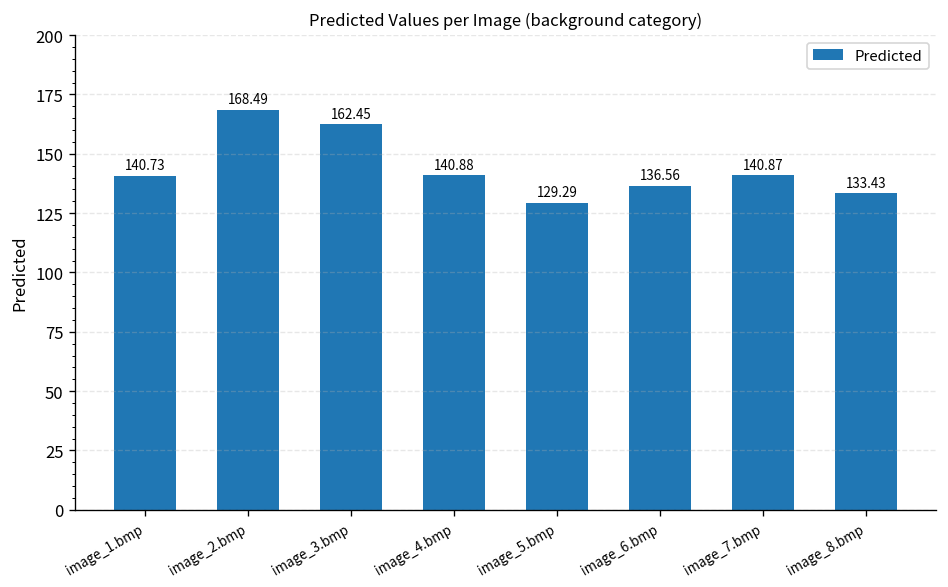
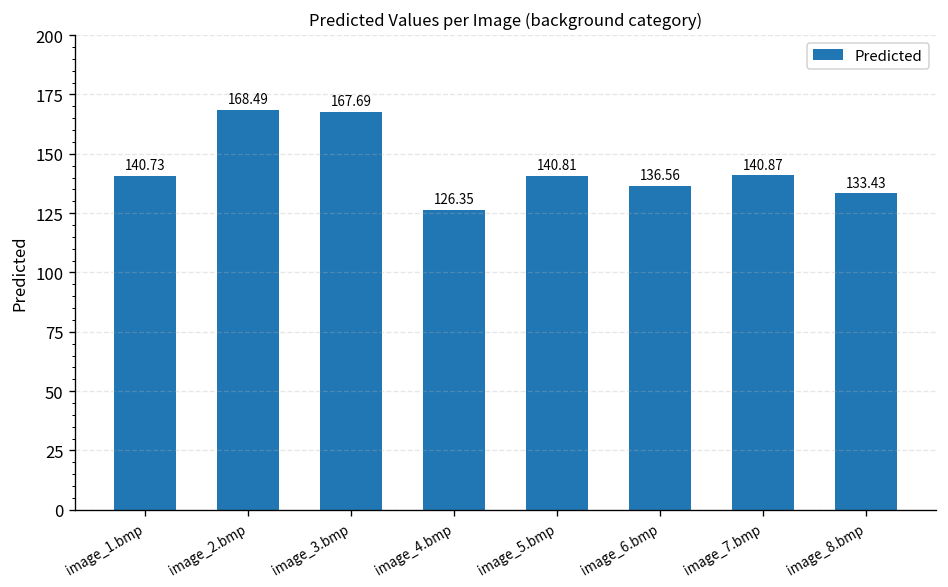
image_3.bmp: 162.45 -> 167.69
image_4.bmp: 140.88 -> 126.35
image_5.bmp: 129.29 -> 140.81
